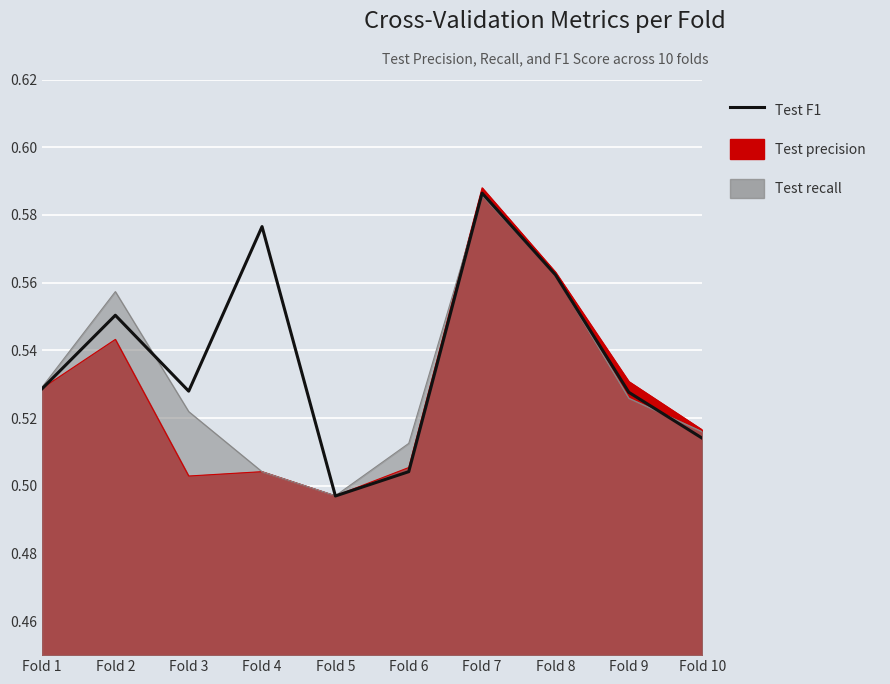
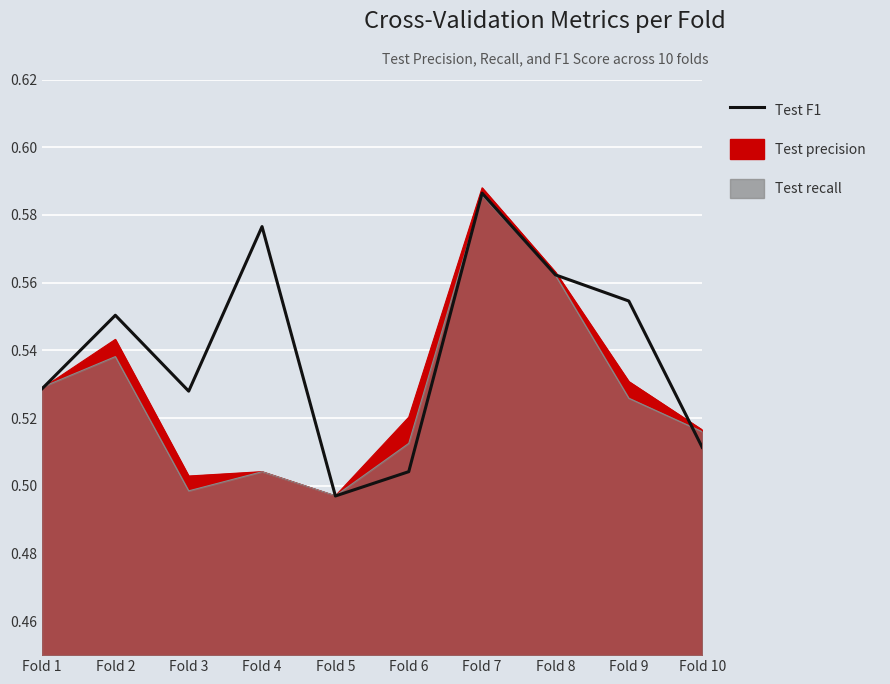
Test recall, Fold 2: 0.557 -> 0.538
Test recall, Fold 3: 0.522 -> 0.499
Test precision, Fold 6: 0.505 -> 0.520
Test F1, Fold 9: 0.528 -> 0.555
Test F1, Fold 10: 0.514 -> 0.511
